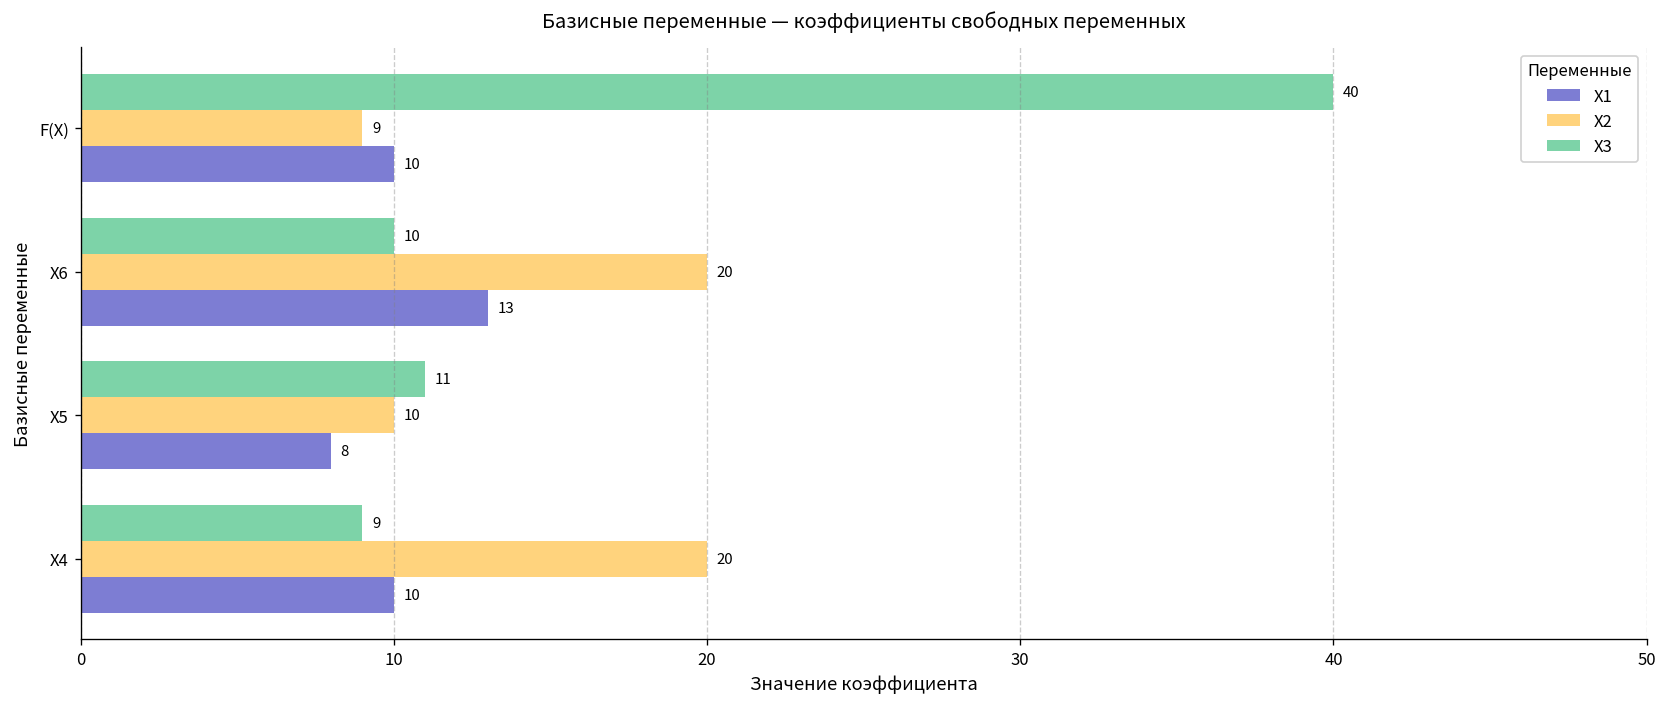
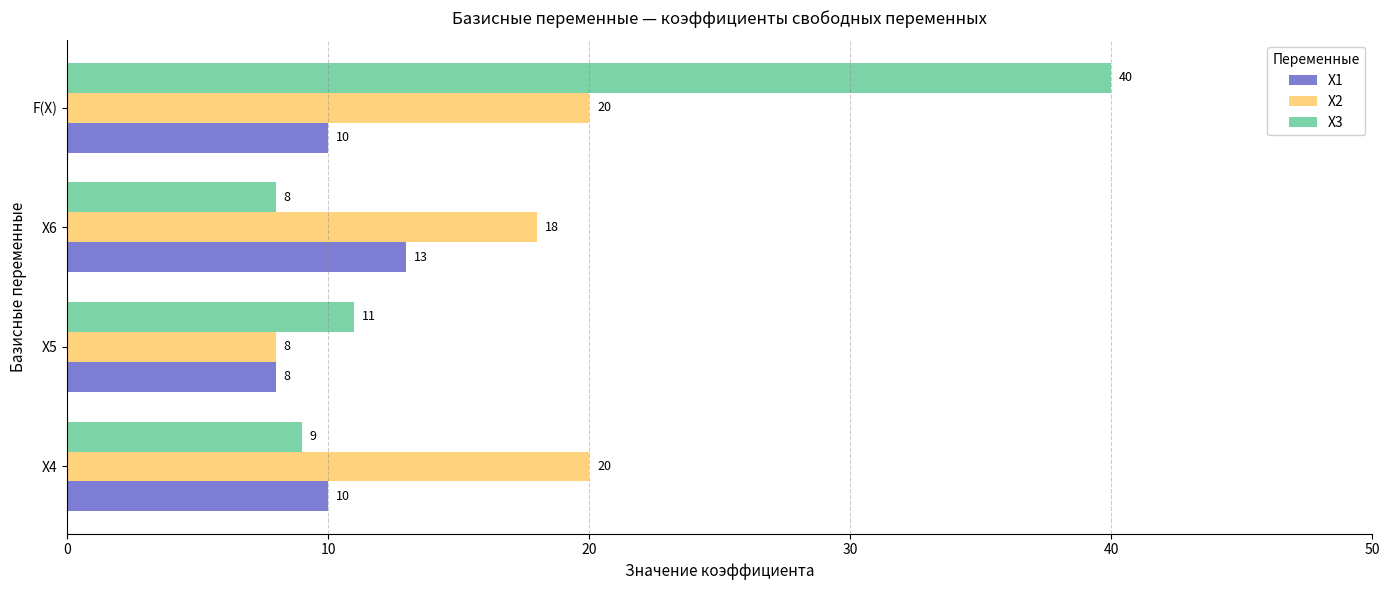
X2, F(X): 9 -> 20
X3, X6: 10 -> 8
X2, X6: 20 -> 18
X2, X5: 10 -> 8
